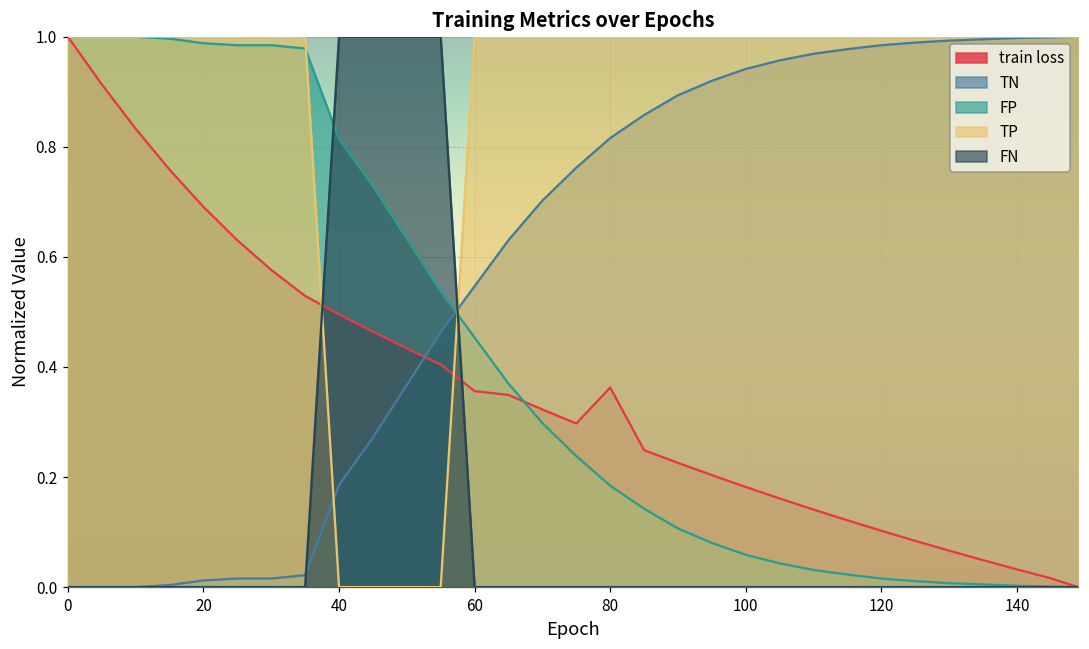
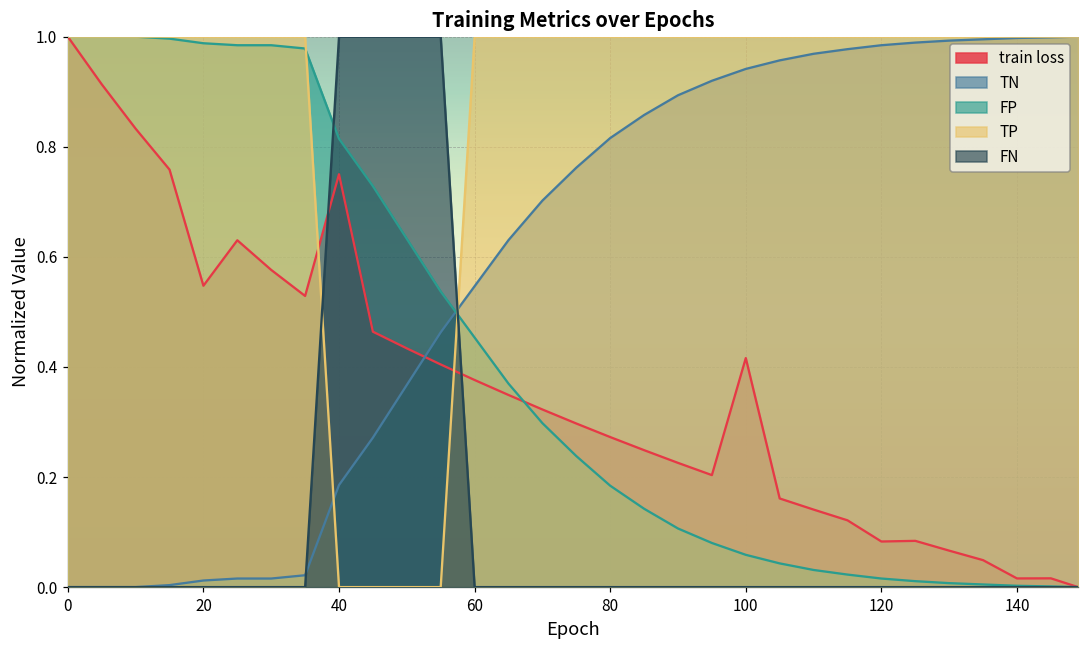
train loss, 20: 0.69 -> 0.55
train loss, 40: 0.50 -> 0.75
train loss, 60: 0.36 -> 0.38
train loss, 80: 0.36 -> 0.27
train loss, 100: 0.18 -> 0.42
train loss, 120: 0.10 -> 0.08
train loss, 140: 0.03 -> 0.02
